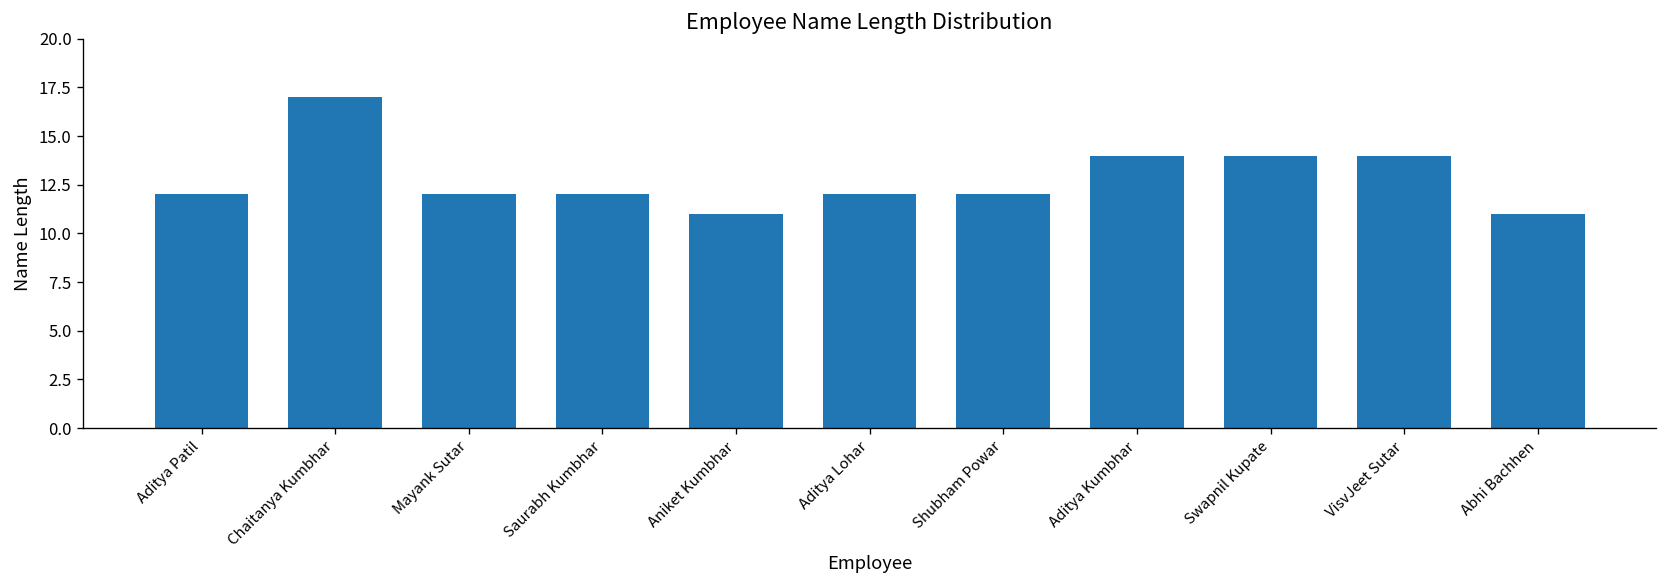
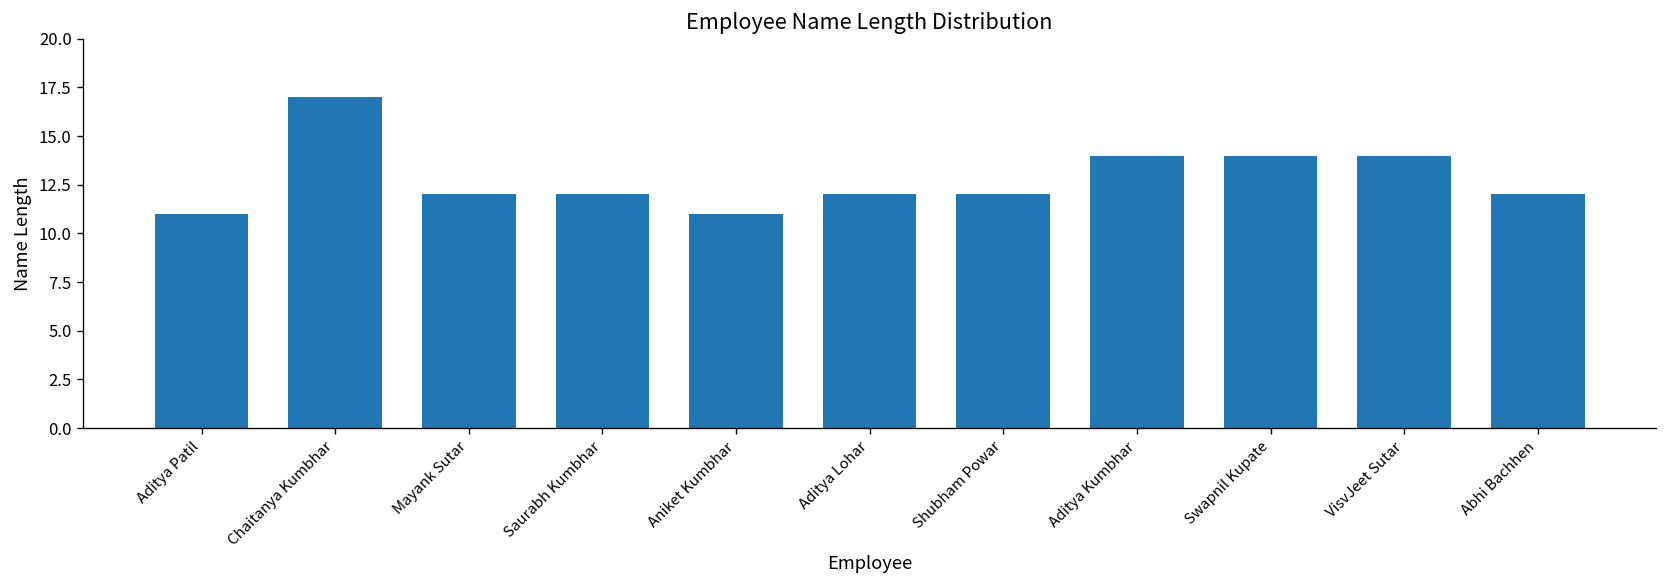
Aditya Patil: 12 -> 11
Abhi Bachhen: 11 -> 12
